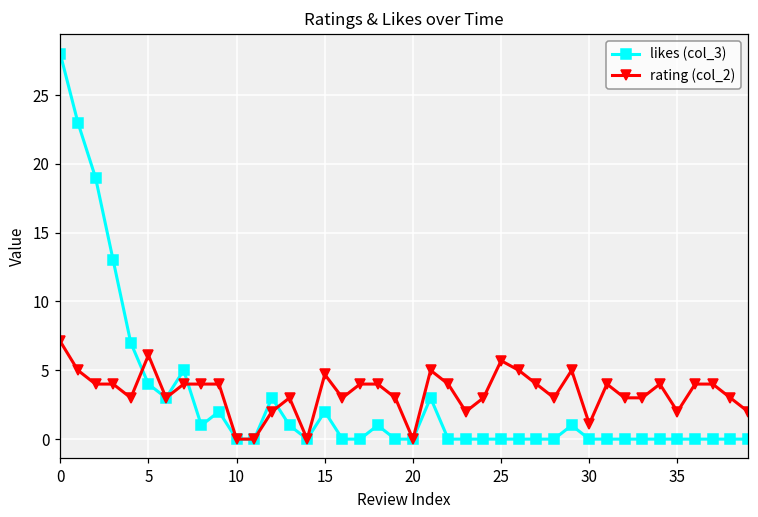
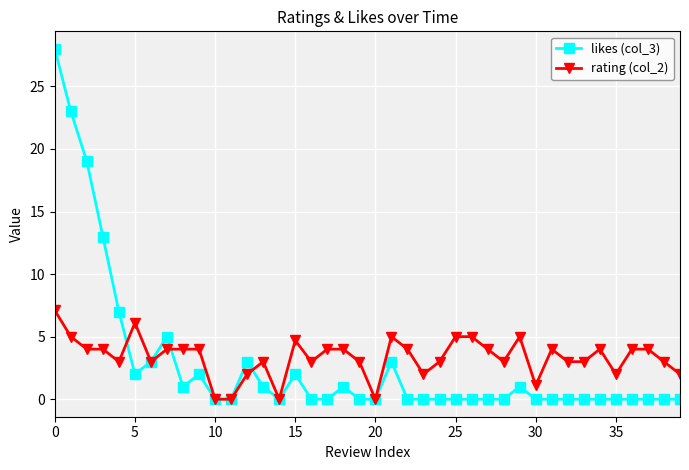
likes (col_3), 5: 4 -> 2
rating (col_2), 25: 5.7 -> 5.0
